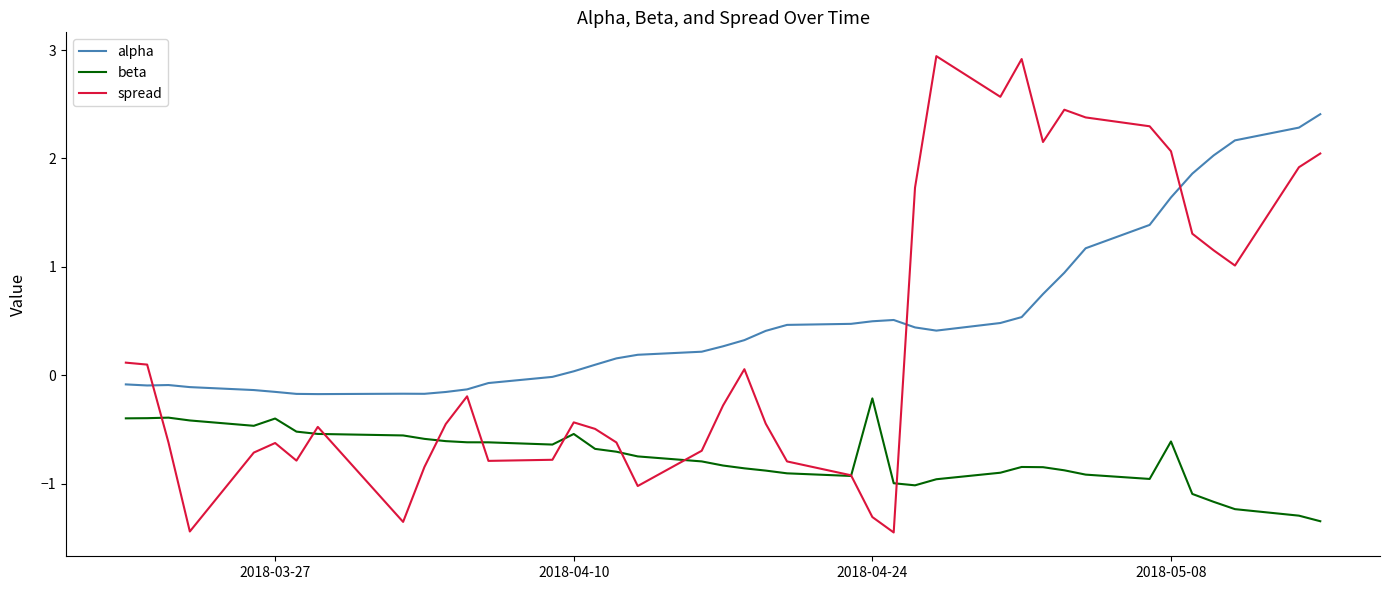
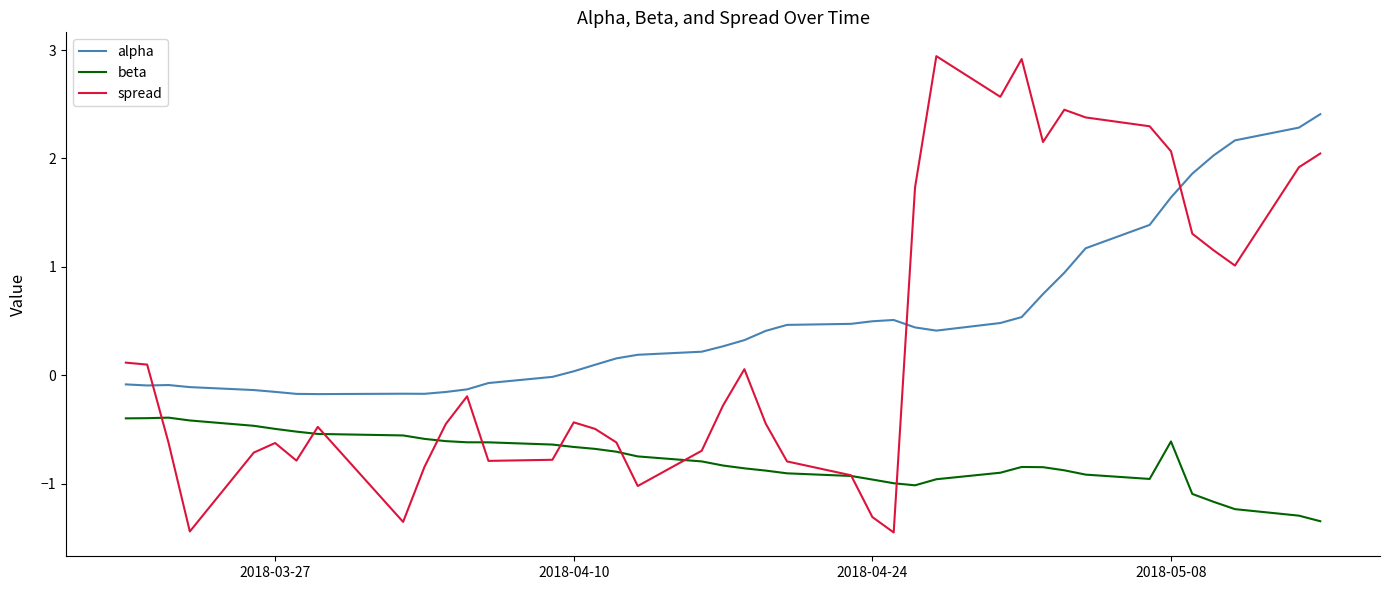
beta, 2018-03-27: -0.40 -> -0.49
beta, 2018-04-10: -0.54 -> -0.66
beta, 2018-04-24: -0.21 -> -0.96
